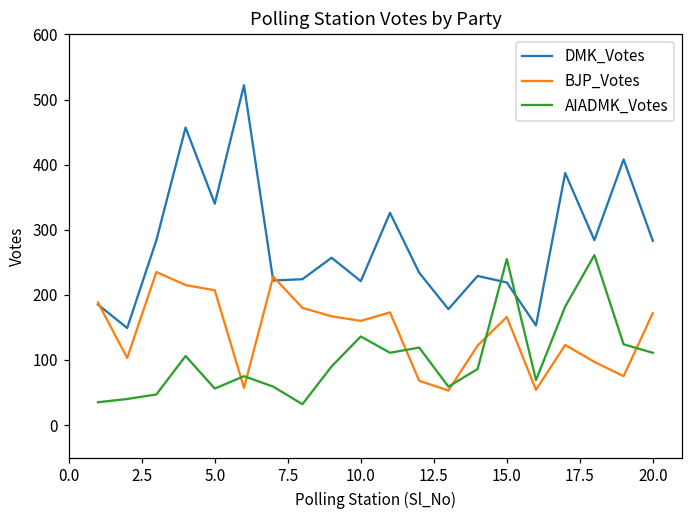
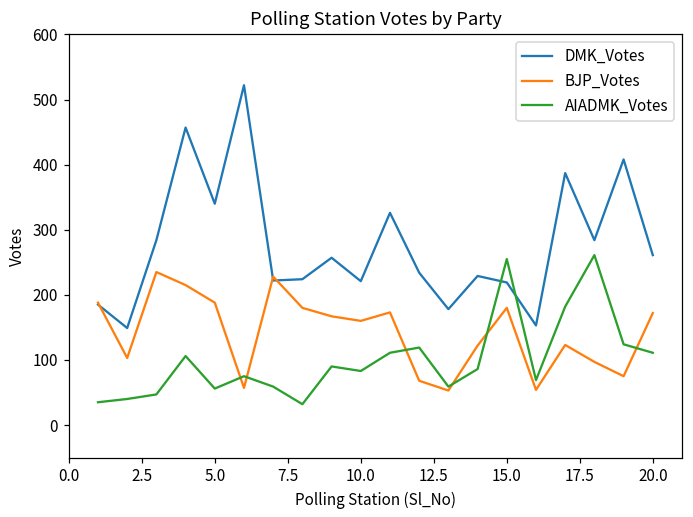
BJP_Votes, 5.0: 210 -> 190
AIADMK_Votes, 10.0: 140 -> 80
BJP_Votes, 15.0: 170 -> 180
DMK_Votes, 20.0: 280 -> 260
